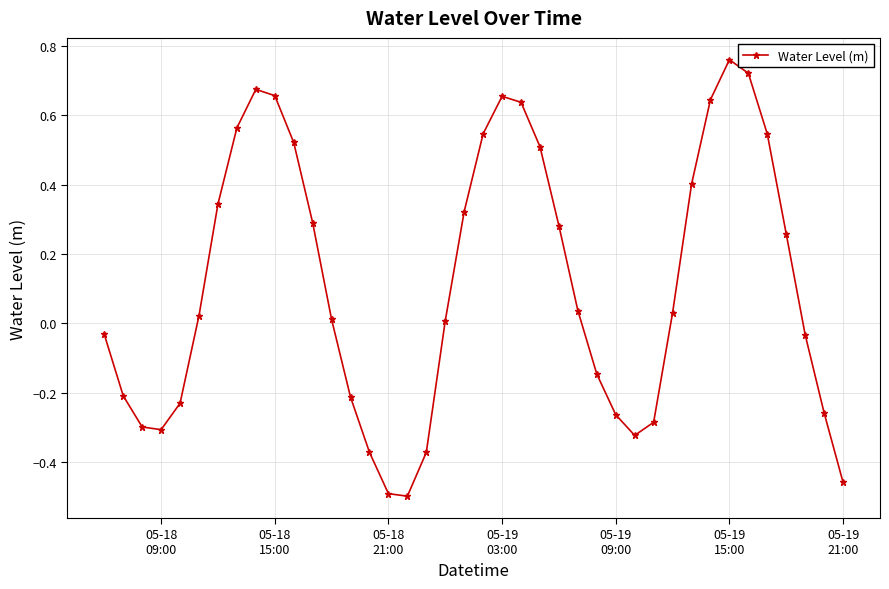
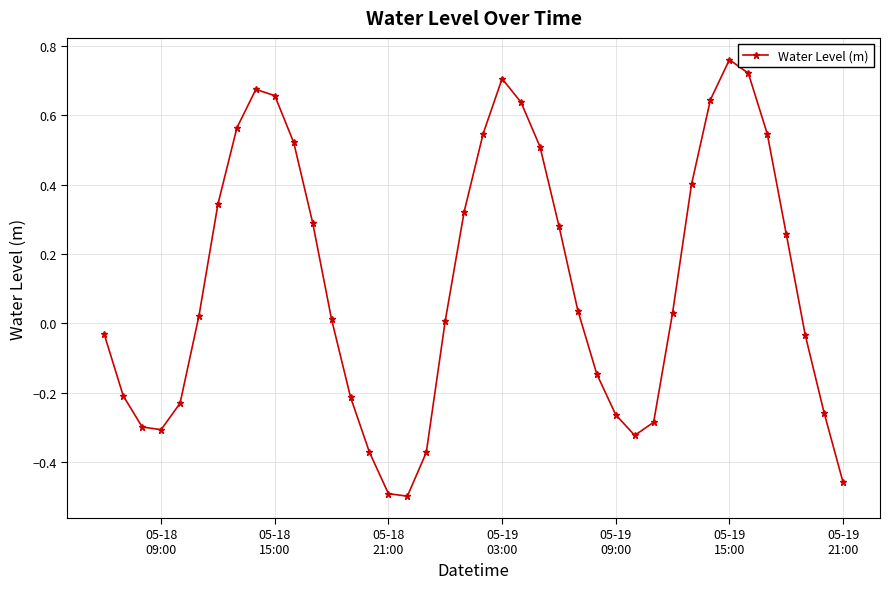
05-19 03:00: 0.65 -> 0.71
